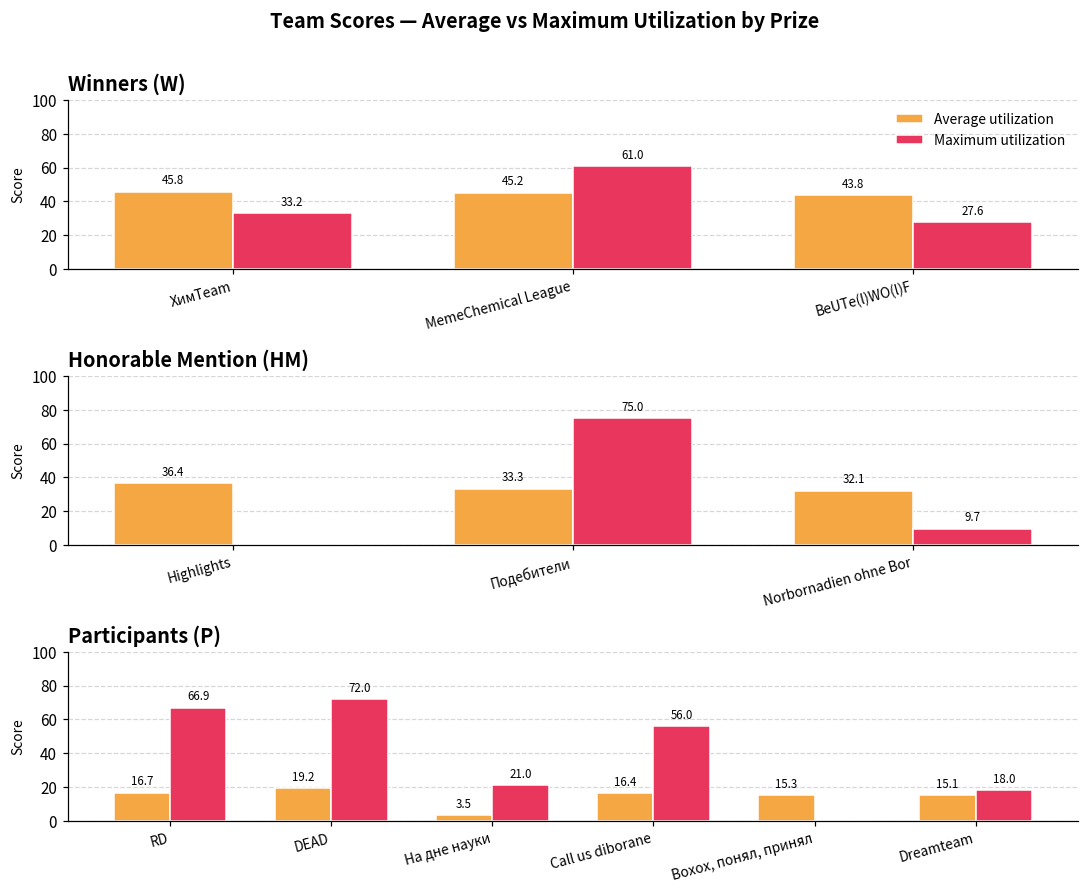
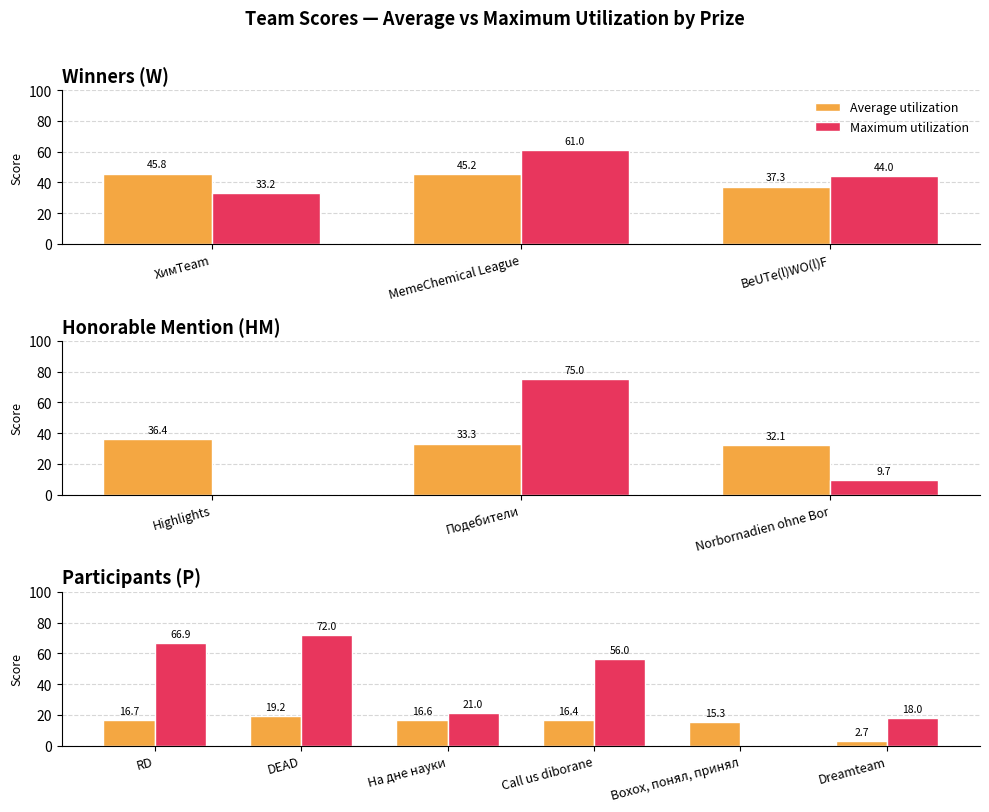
Winners (W), Average utilization, BeUTe(l)WO(l)F: 43.8 -> 37.3
Winners (W), Maximum utilization, BeUTe(l)WO(l)F: 27.6 -> 44.0
Participants (P), Average utilization, На дне науки: 3.5 -> 16.6
Participants (P), Average utilization, Dreamteam: 15.1 -> 2.7
